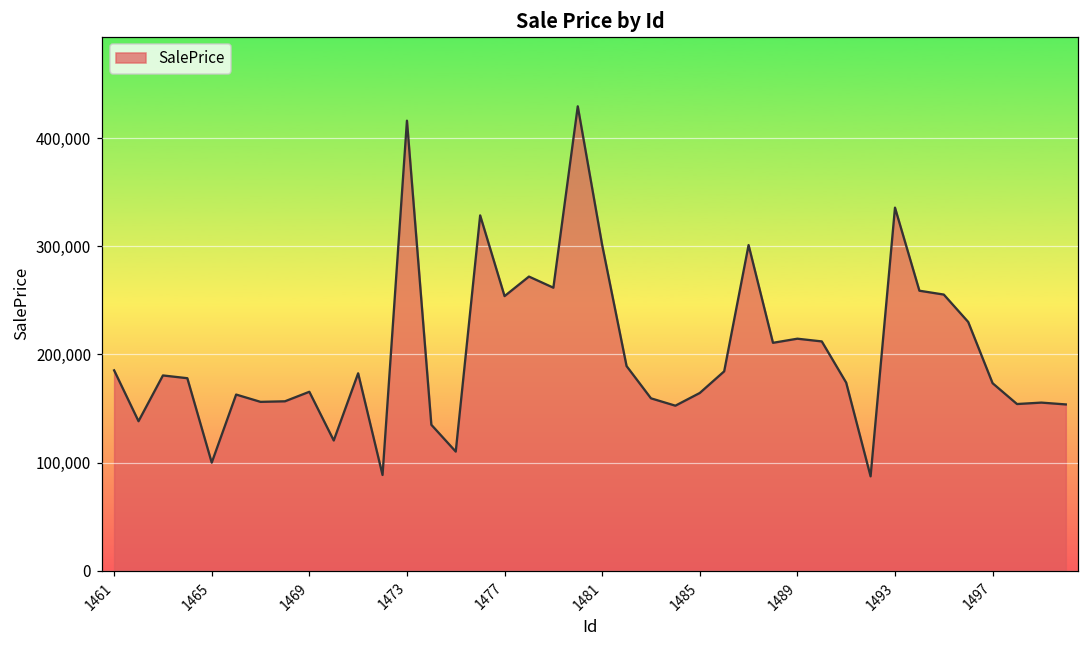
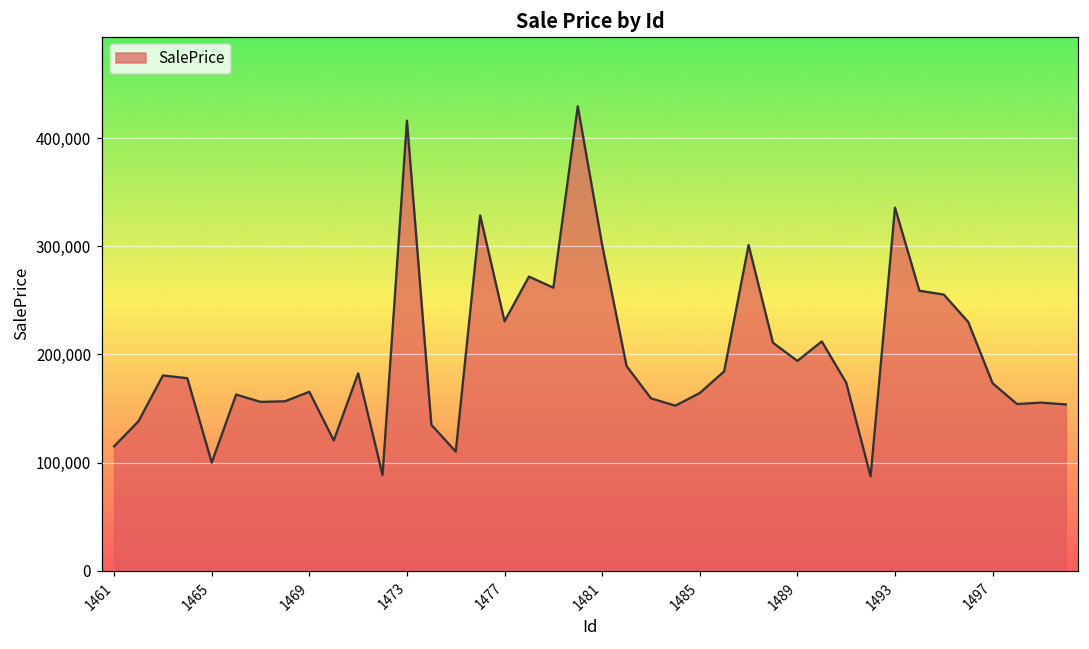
1461: 190,000 -> 110,000
1477: 250,000 -> 230,000
1489: 210,000 -> 190,000
